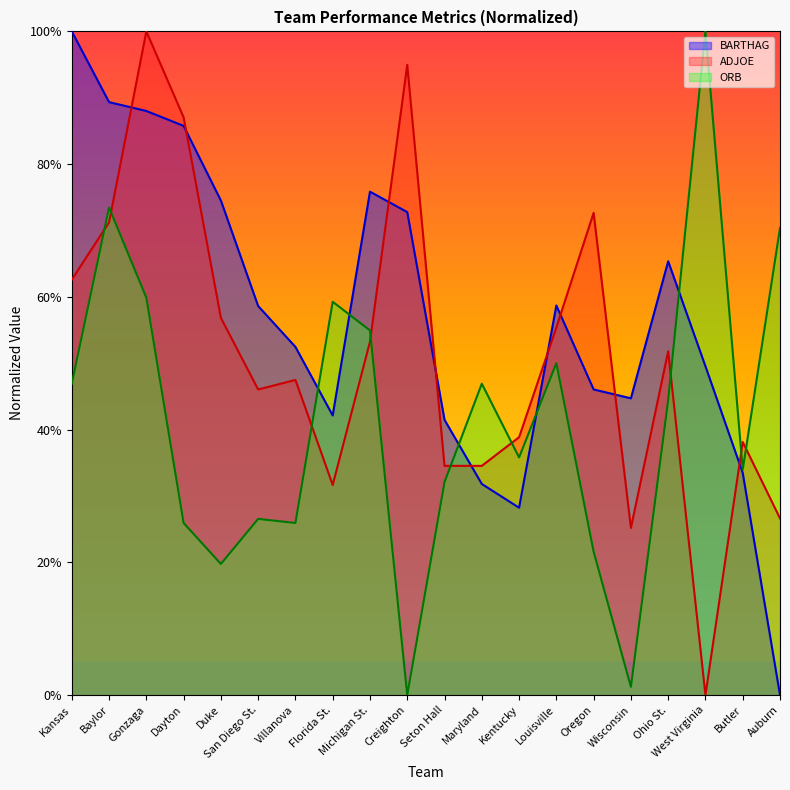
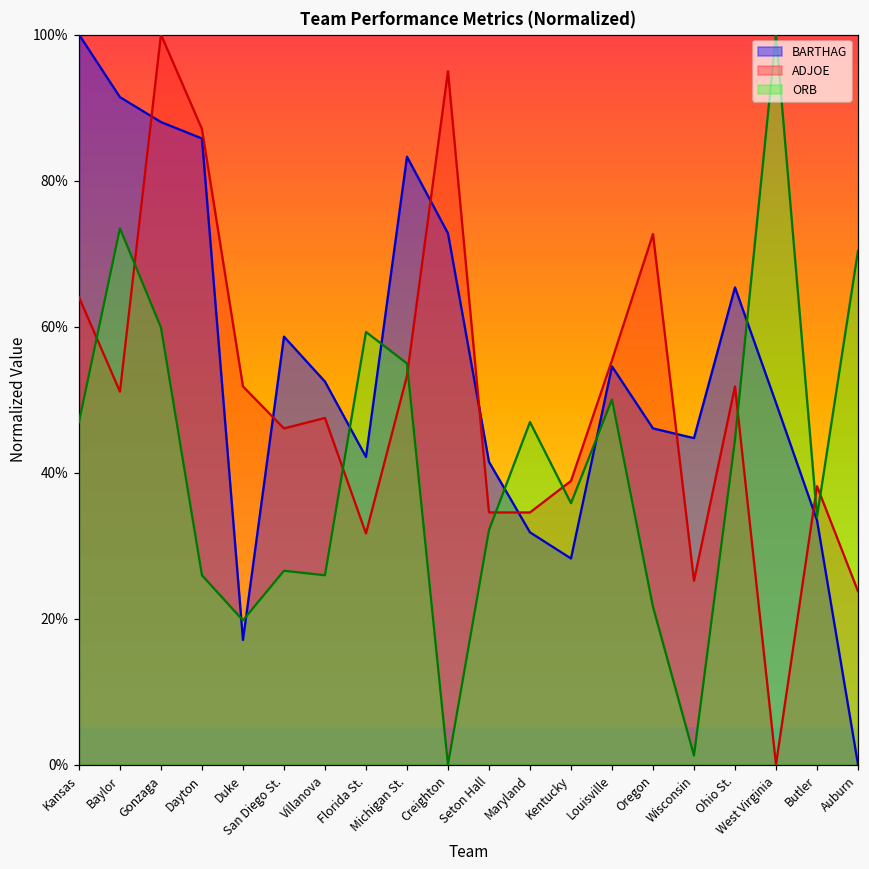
ADJOE, Kansas: 63% -> 64%
BARTHAG, Baylor: 89% -> 91%
ADJOE, Baylor: 71% -> 51%
BARTHAG, Duke: 75% -> 17%
ADJOE, Duke: 57% -> 52%
BARTHAG, Michigan St.: 76% -> 83%
BARTHAG, Louisville: 59% -> 55%
ADJOE, Auburn: 27% -> 24%
